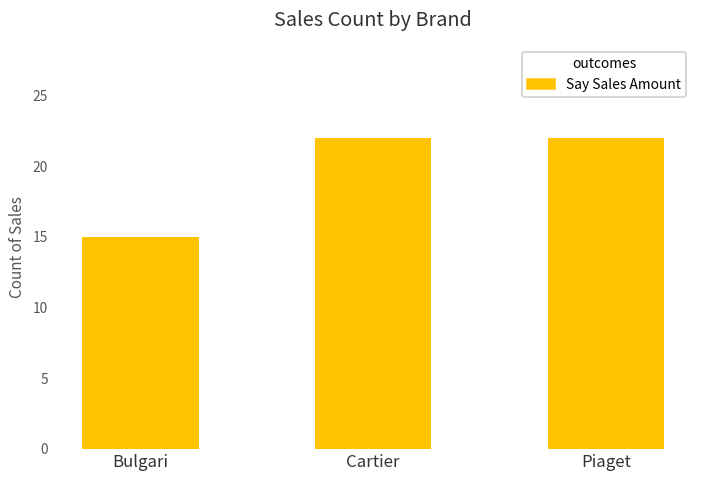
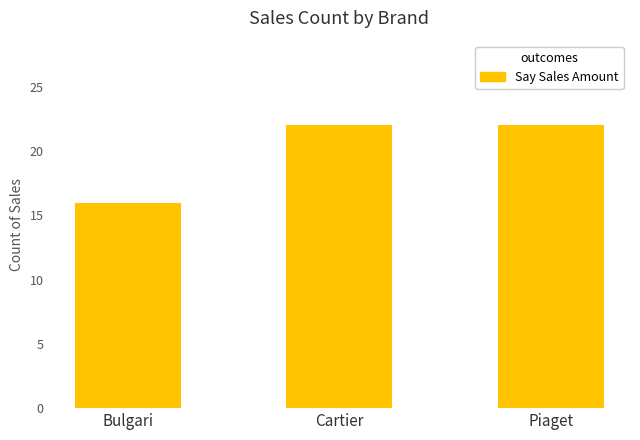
Bulgari: 15 -> 16
